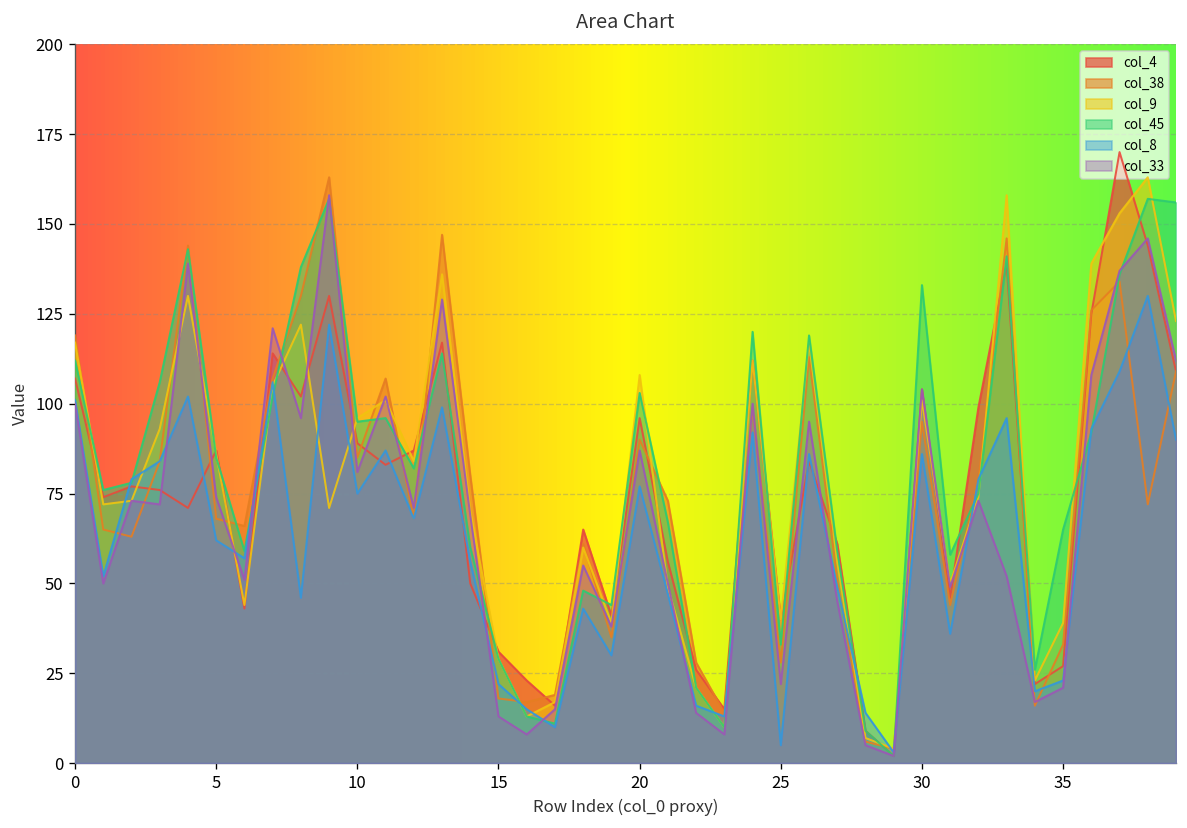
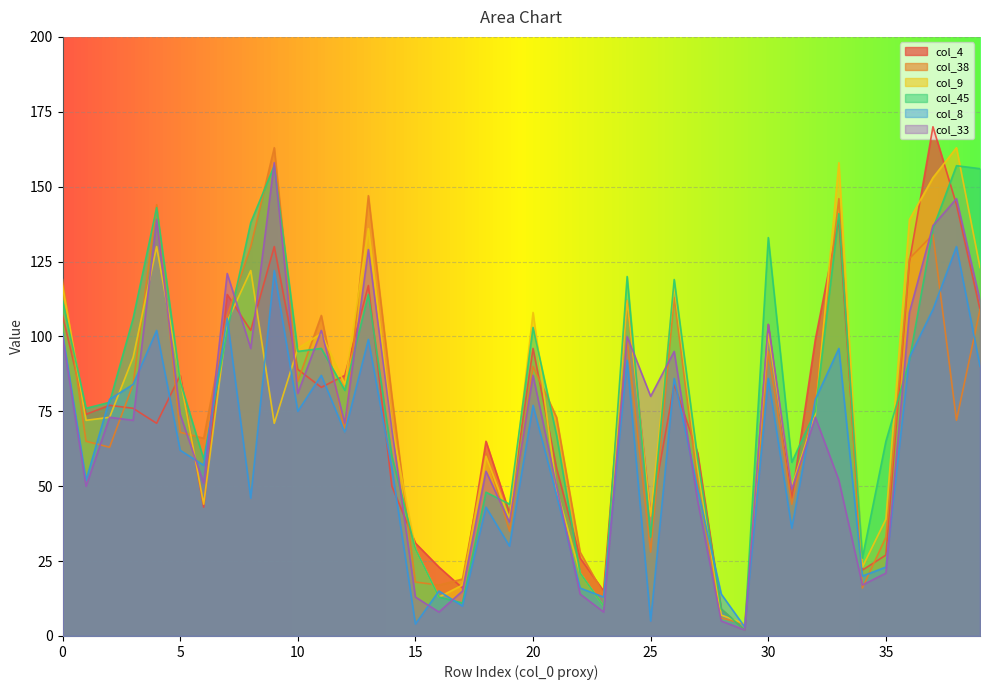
col_8, 15: 22 -> 4
col_33, 25: 22 -> 80
